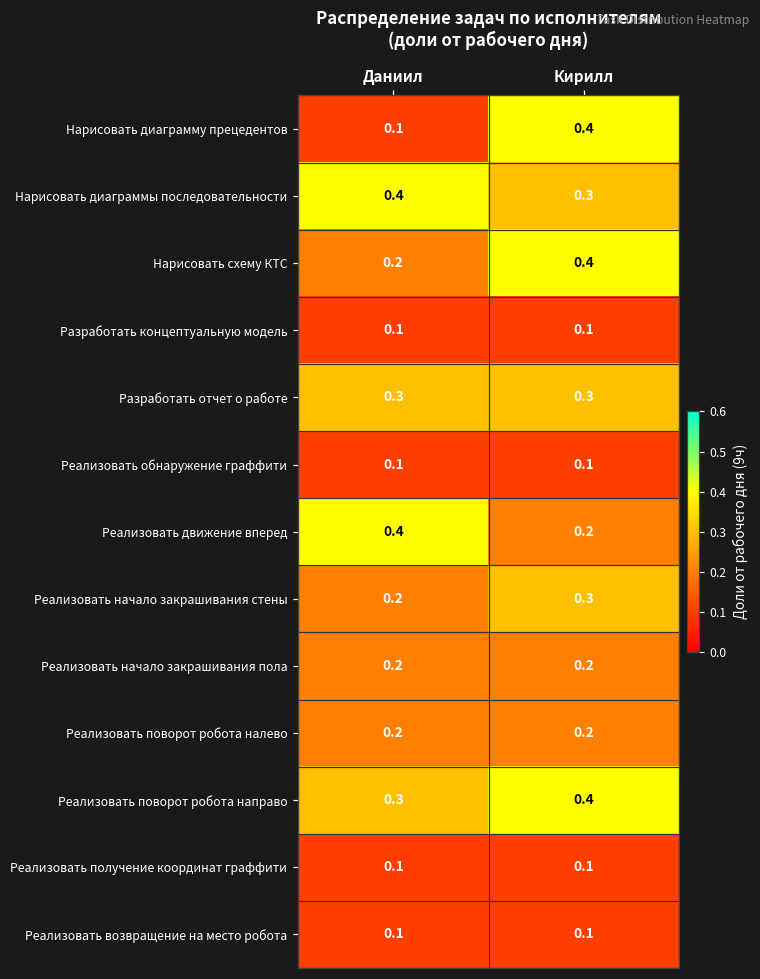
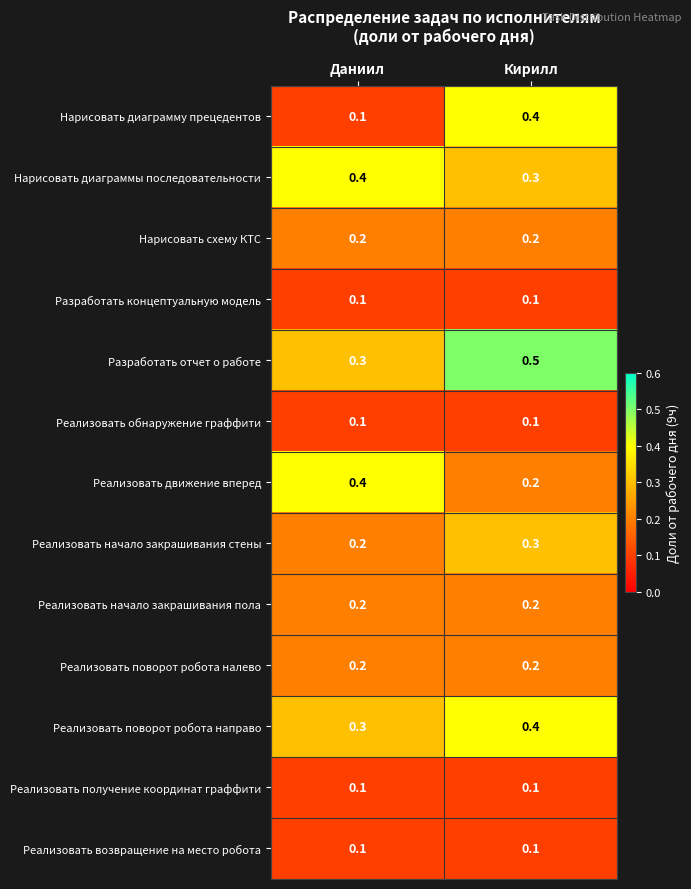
Нарисовать схему КТС, Кирилл: 0.4 -> 0.2
Разработать отчет о работе, Кирилл: 0.3 -> 0.5
